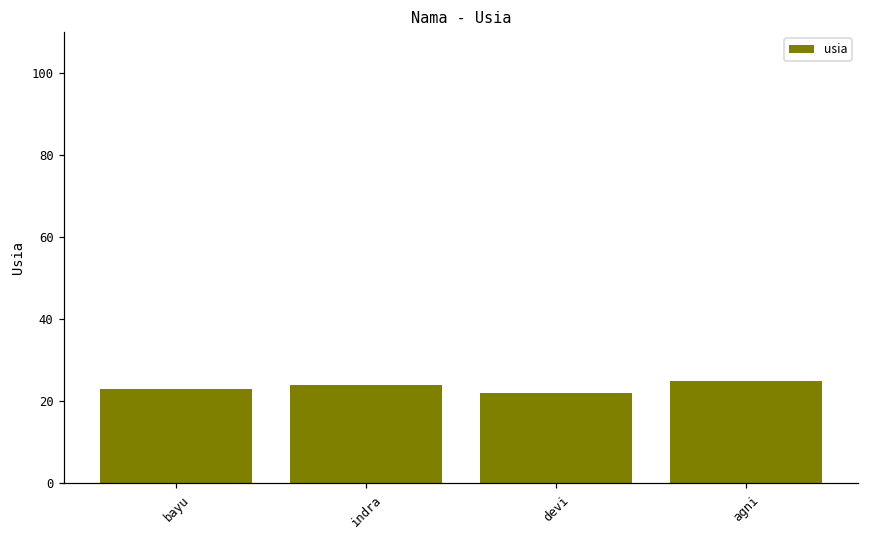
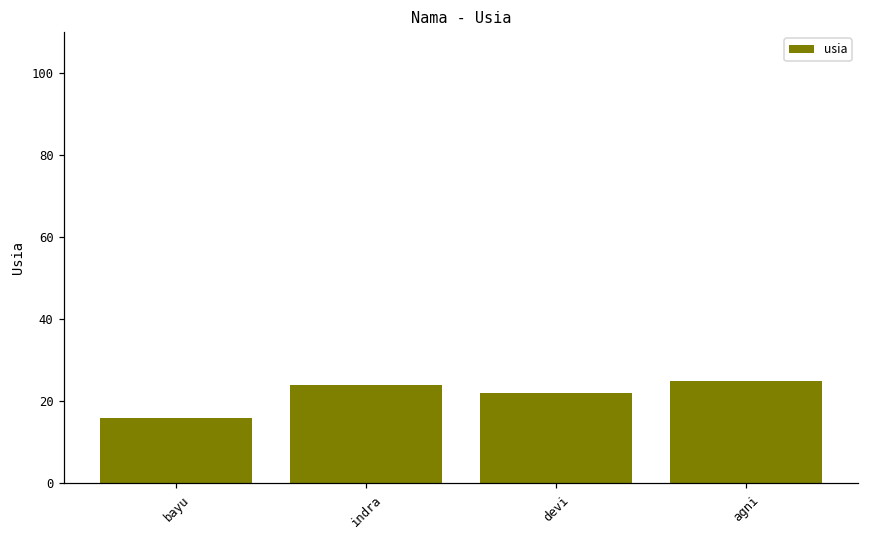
bayu: 23 -> 16
